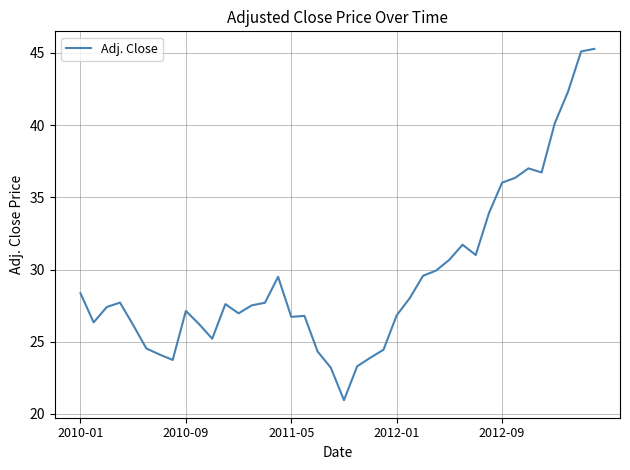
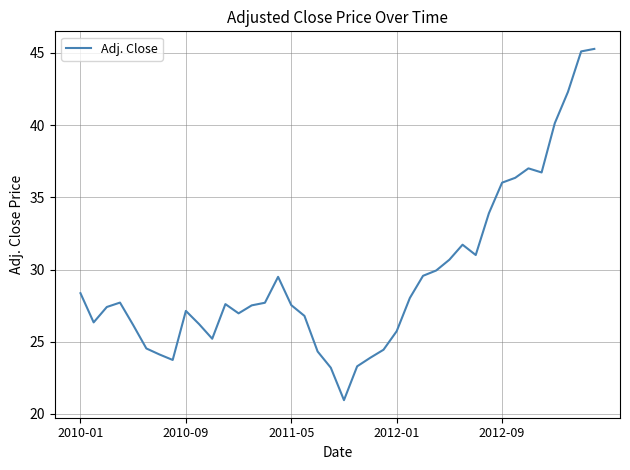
2011-05: 26.7 -> 27.5
2012-01: 26.8 -> 25.7
